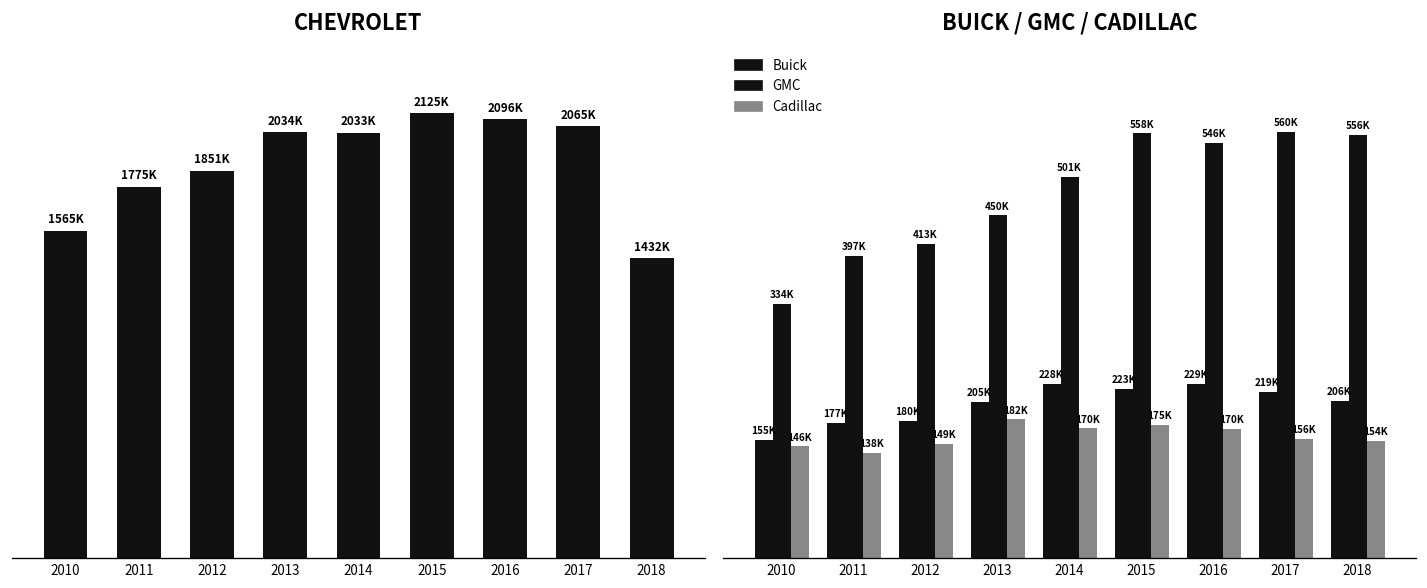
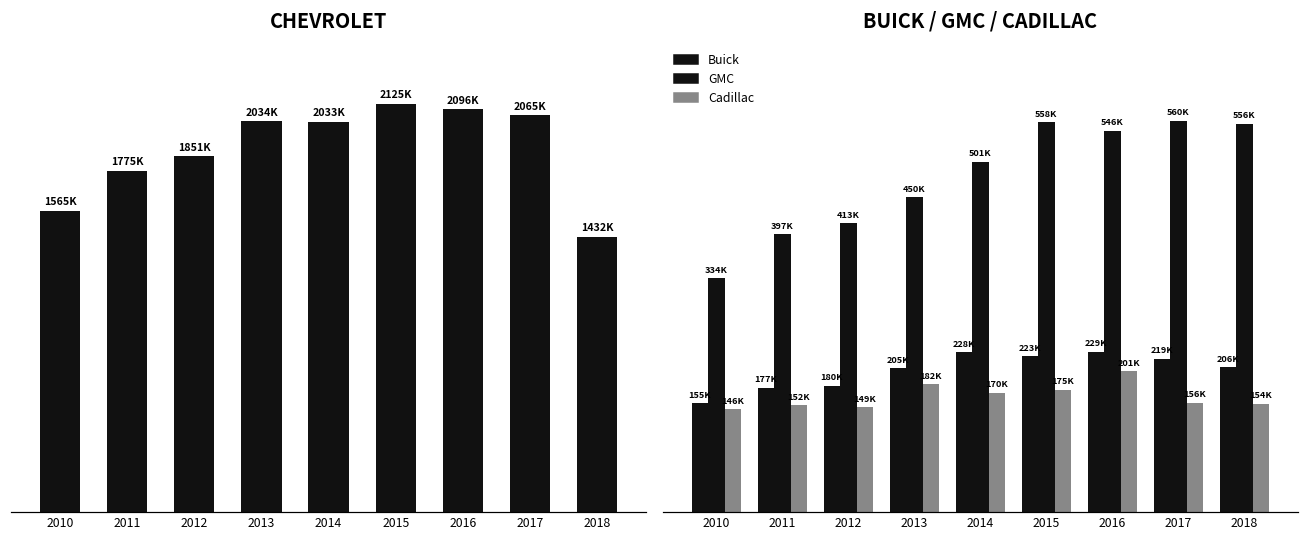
BUICK / GMC / CADILLAC, Cadillac, 2011: 138K -> 152K
BUICK / GMC / CADILLAC, Cadillac, 2016: 170K -> 201K
